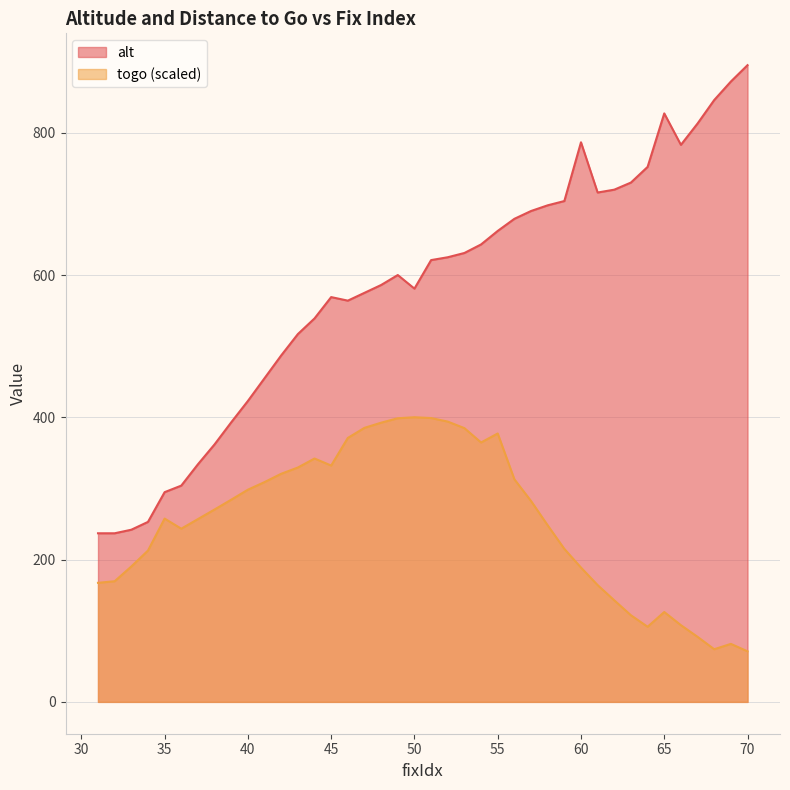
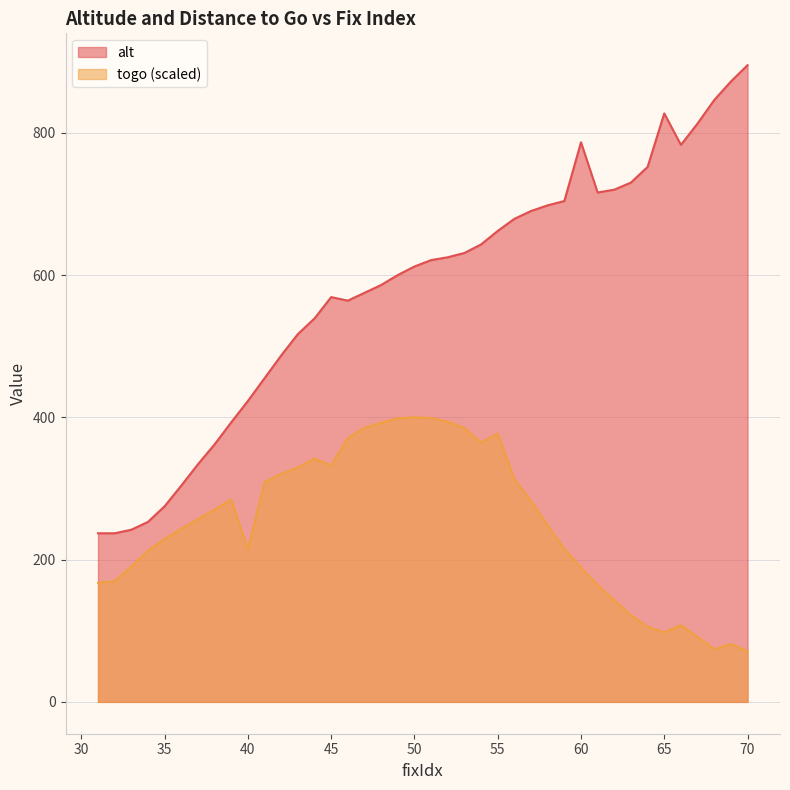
alt, 35: 290 -> 280
togo (scaled), 35: 260 -> 230
togo (scaled), 40: 300 -> 210
alt, 50: 580 -> 610
togo (scaled), 65: 130 -> 100
